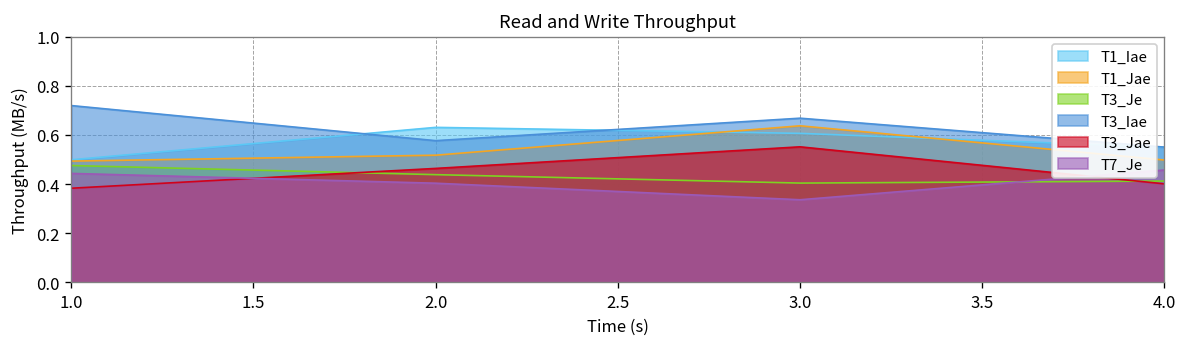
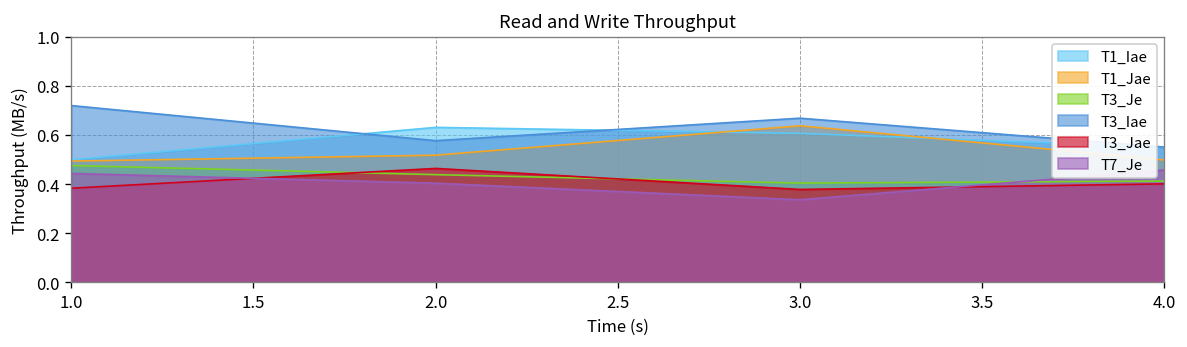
T3_Jae, 3.0: 0.55 -> 0.38
